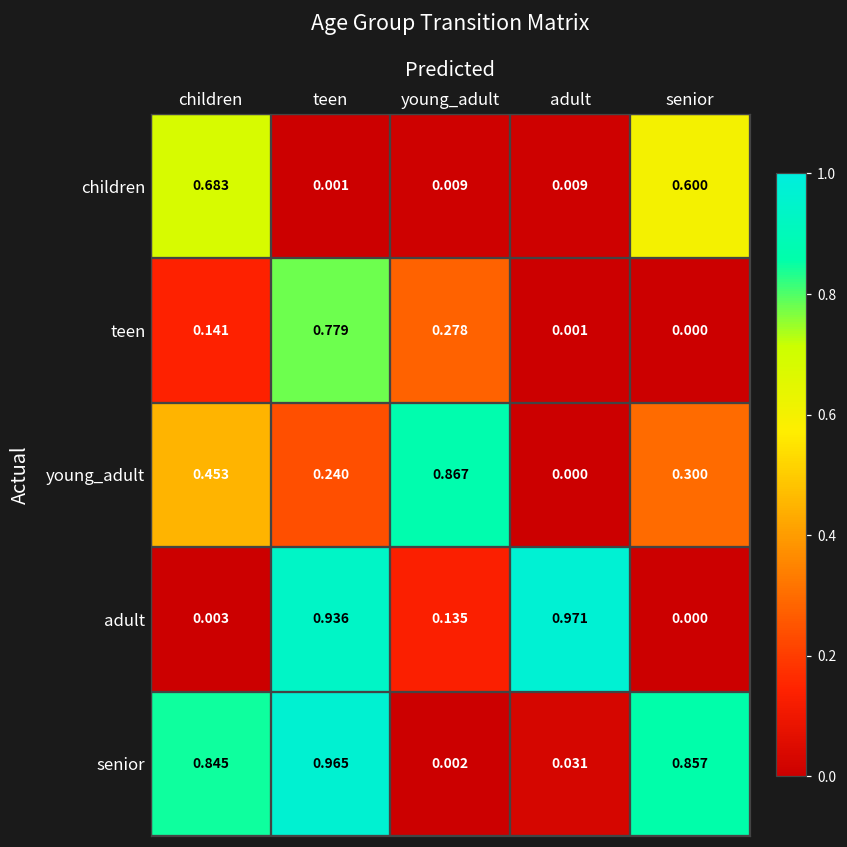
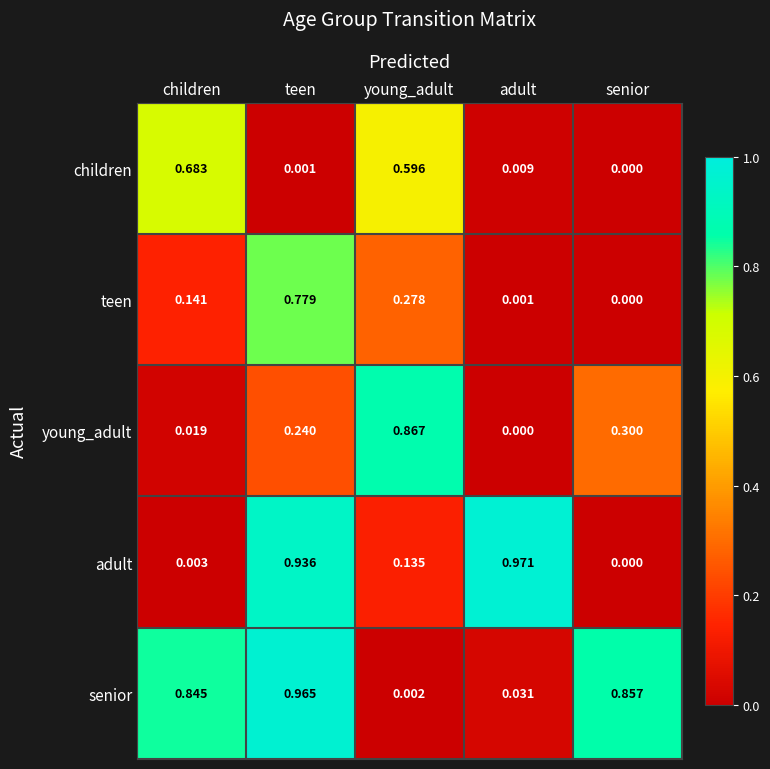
children, young_adult: 0.009 -> 0.596
children, senior: 0.600 -> 0.000
young_adult, children: 0.453 -> 0.019
